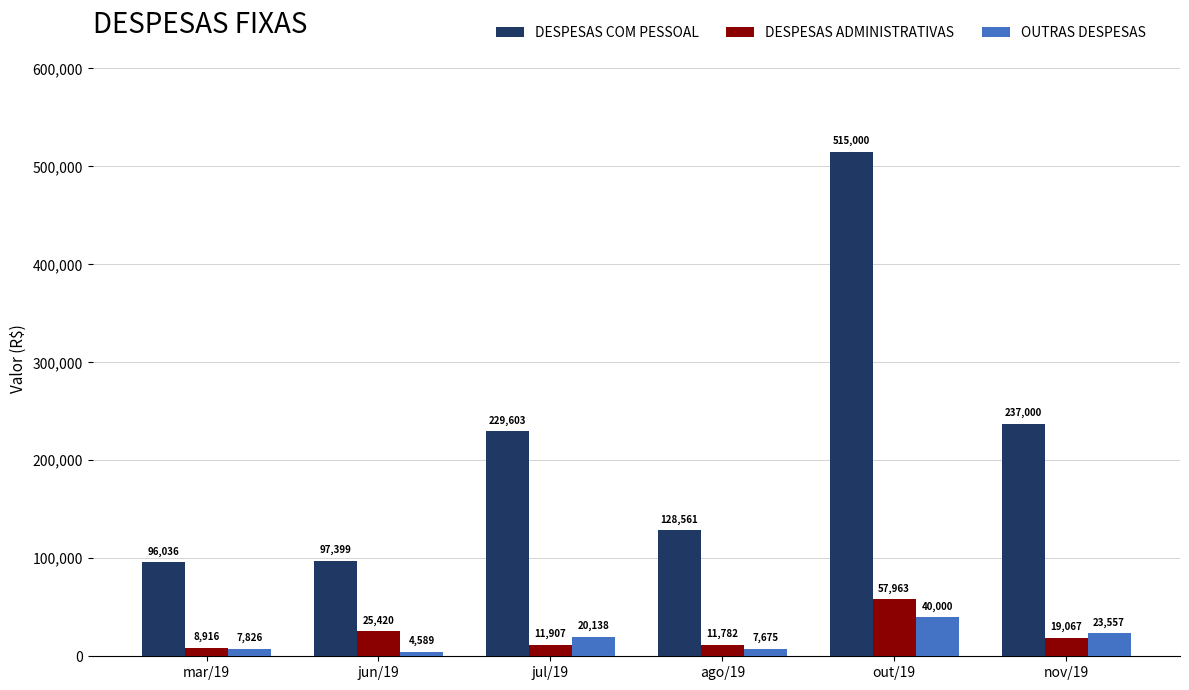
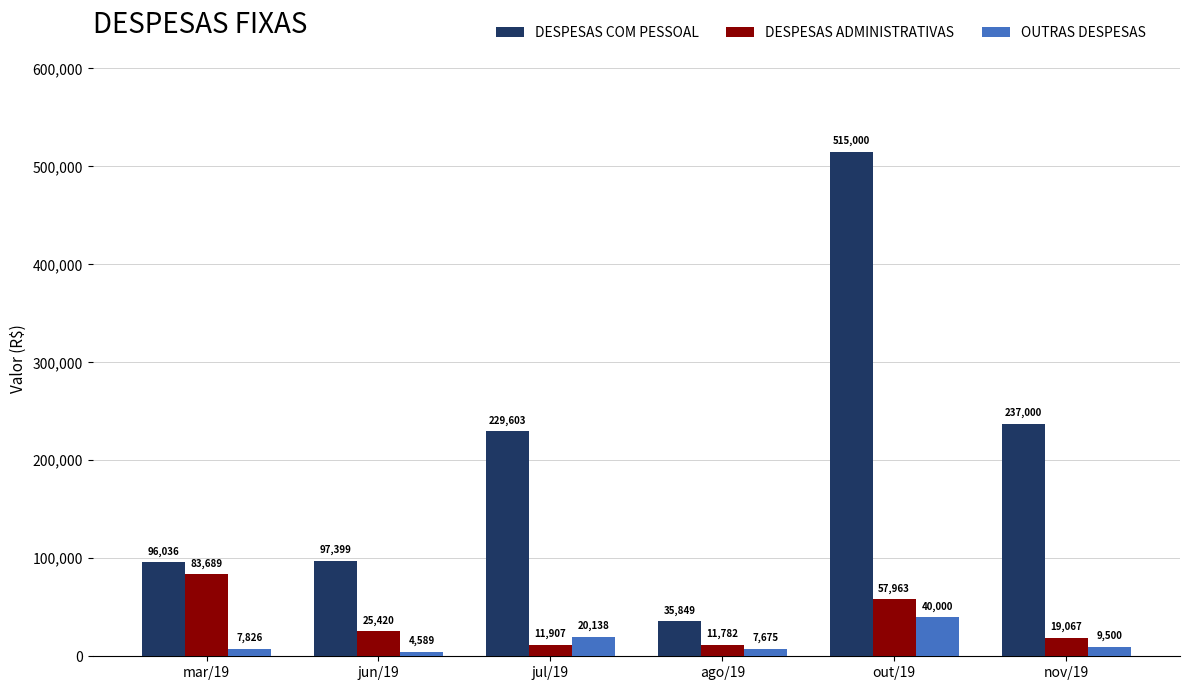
DESPESAS ADMINISTRATIVAS, mar/19: 8,916 -> 83,689
DESPESAS COM PESSOAL, ago/19: 128,561 -> 35,849
OUTRAS DESPESAS, nov/19: 23,557 -> 9,500
